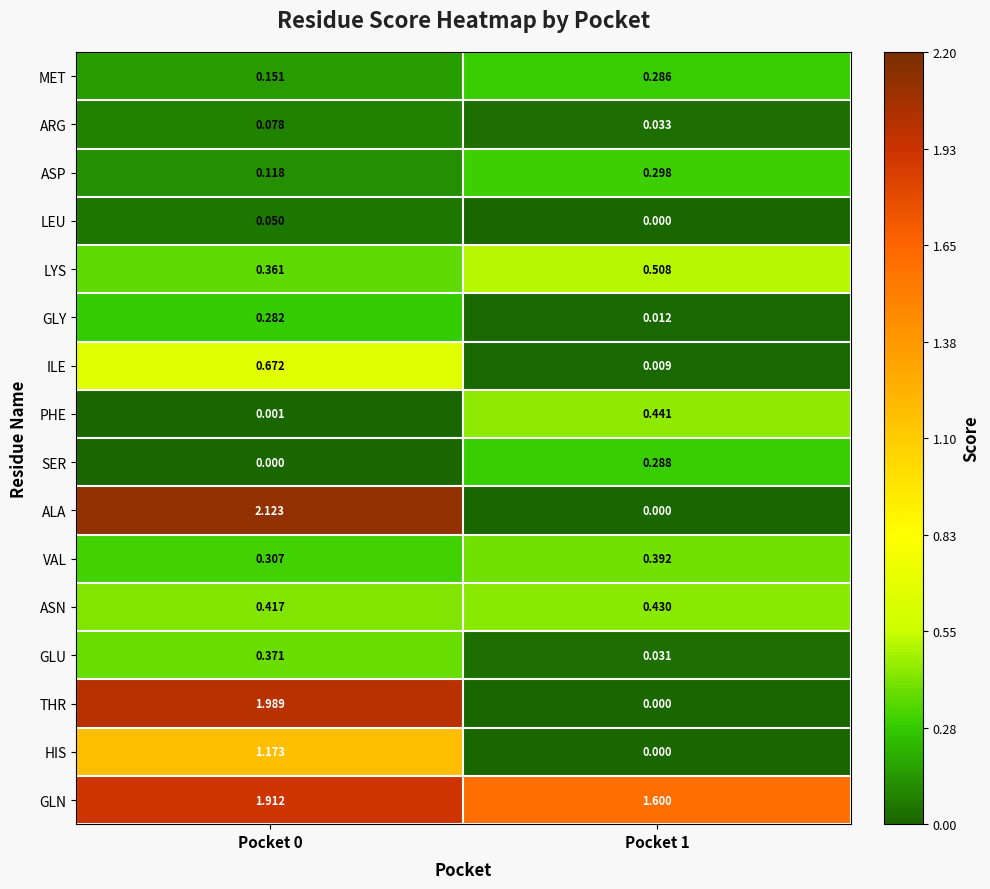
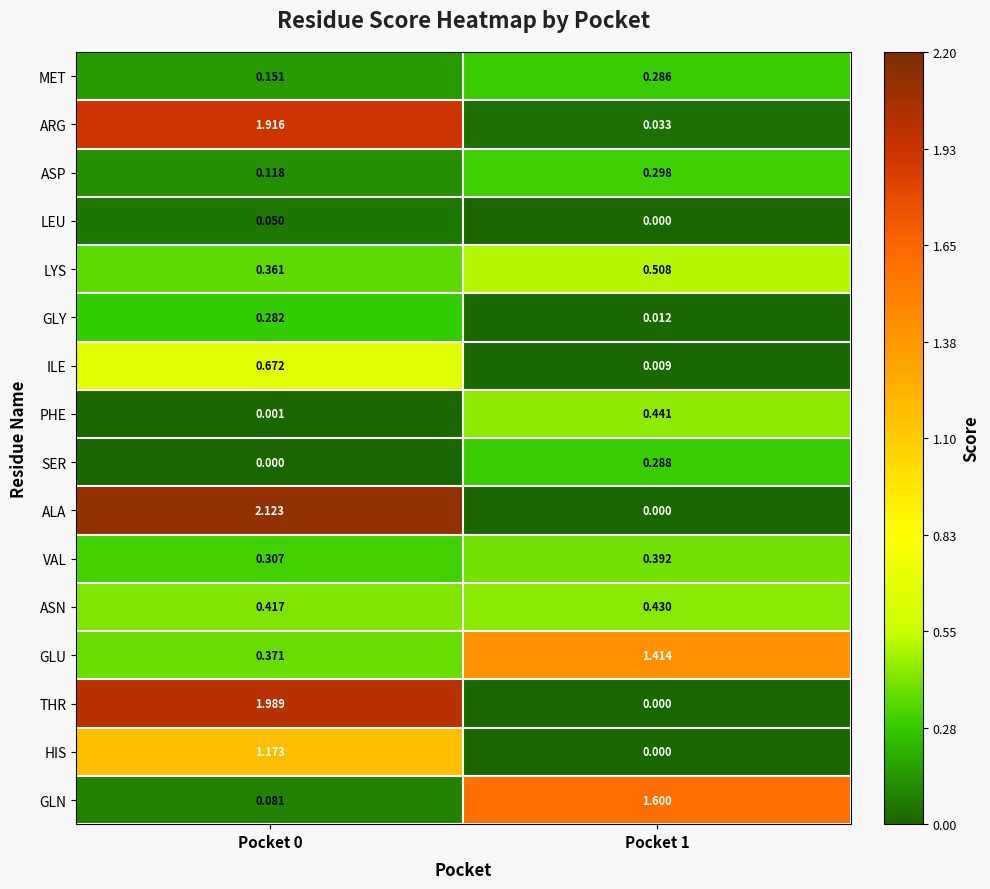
ARG, Pocket 0: 0.078 -> 1.916
GLU, Pocket 1: 0.031 -> 1.414
GLN, Pocket 0: 1.912 -> 0.081
